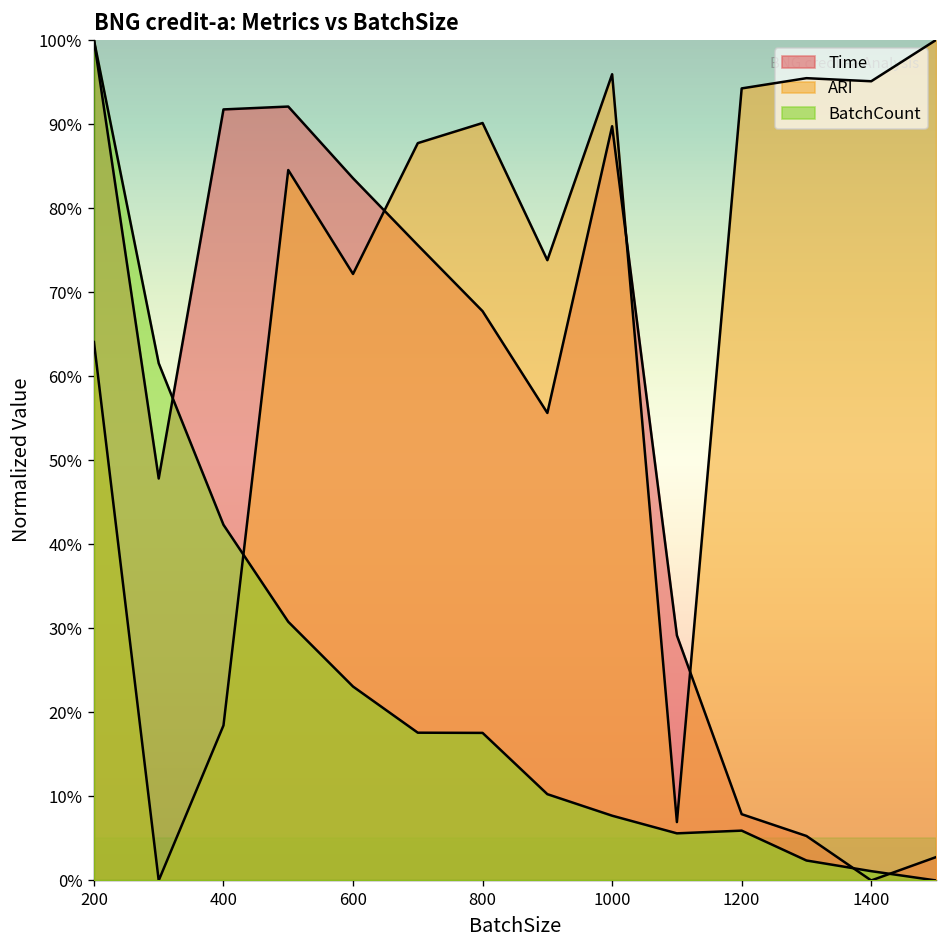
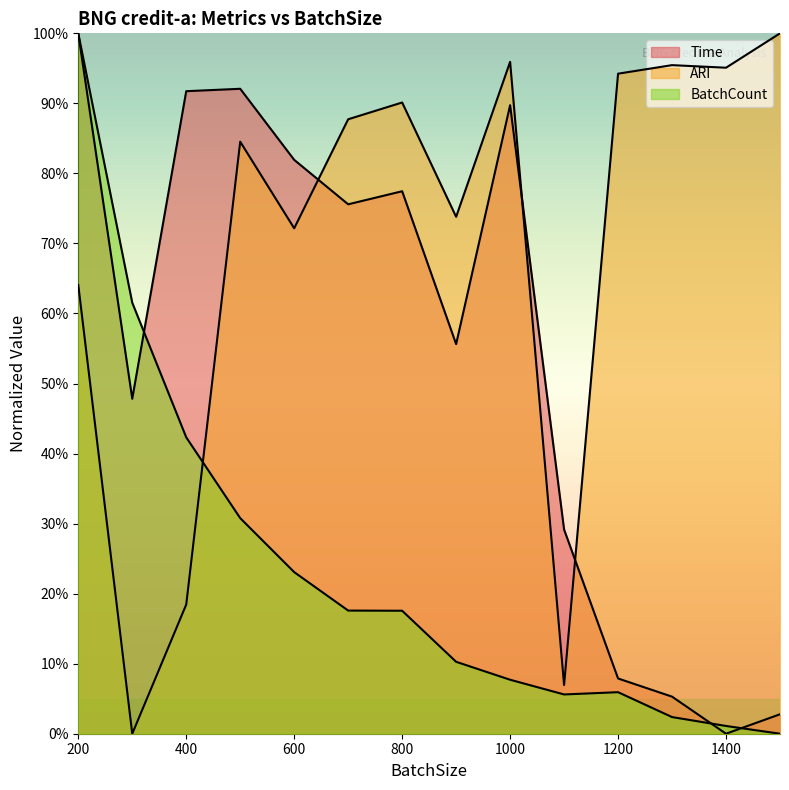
Time, 600: 84% -> 82%
Time, 800: 68% -> 77%
